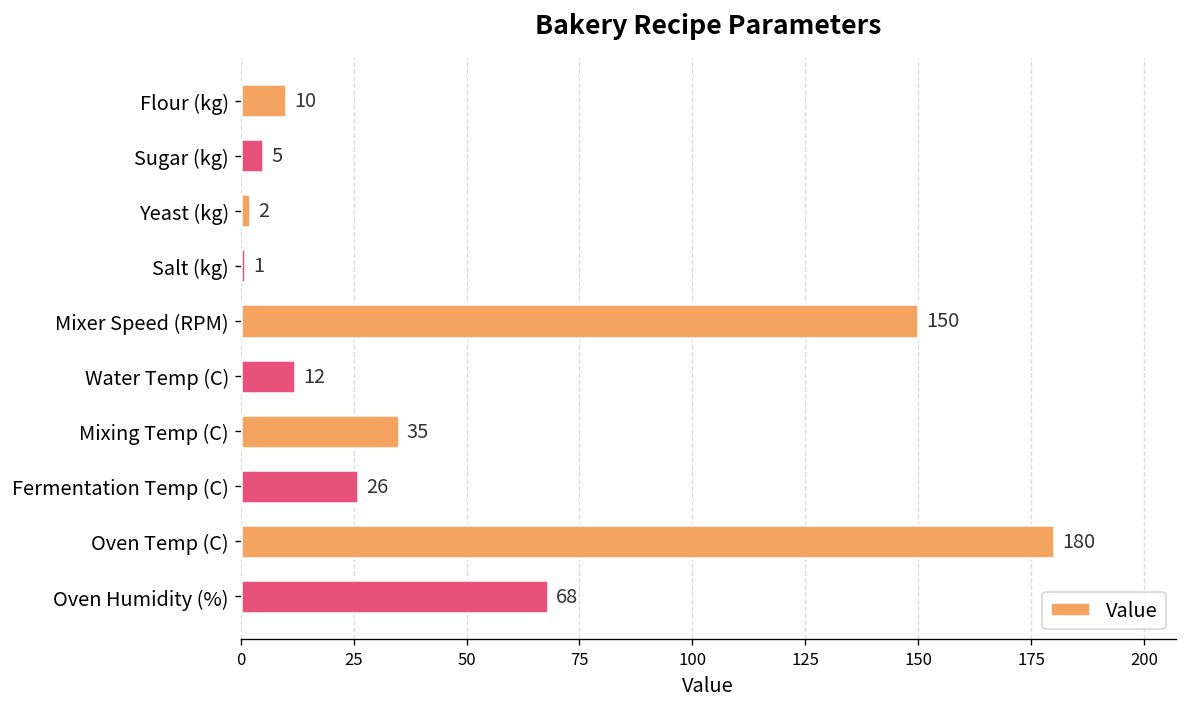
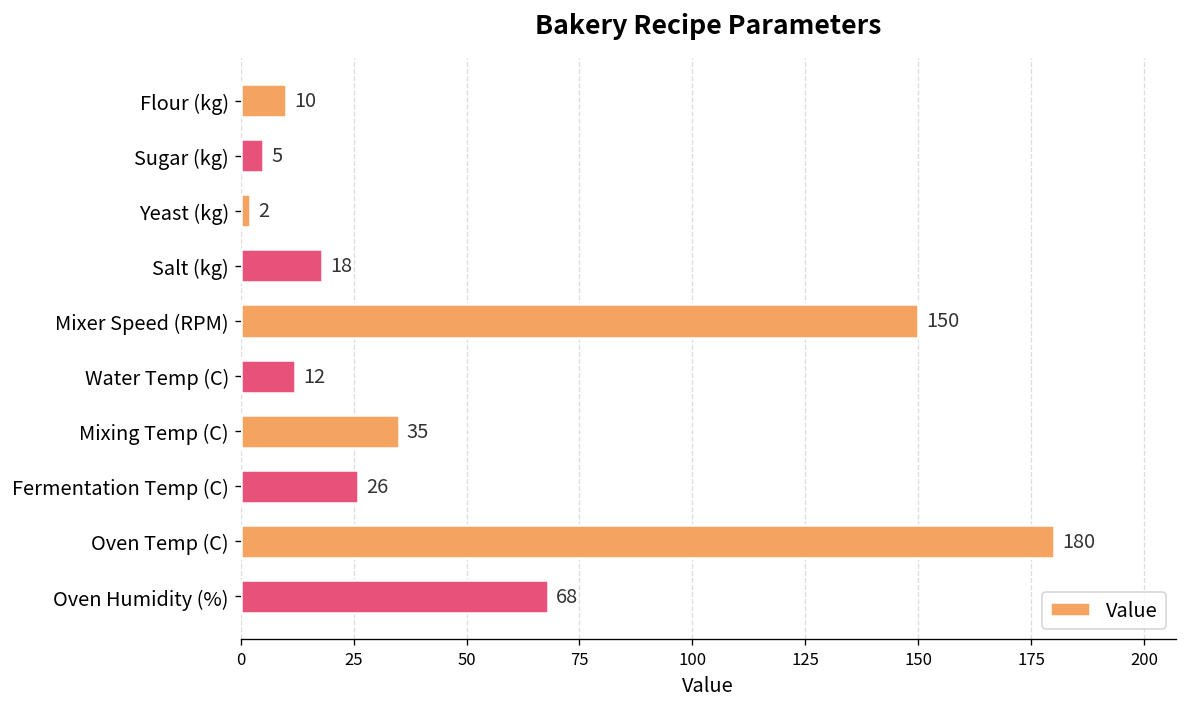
Salt (kg): 1 -> 18
